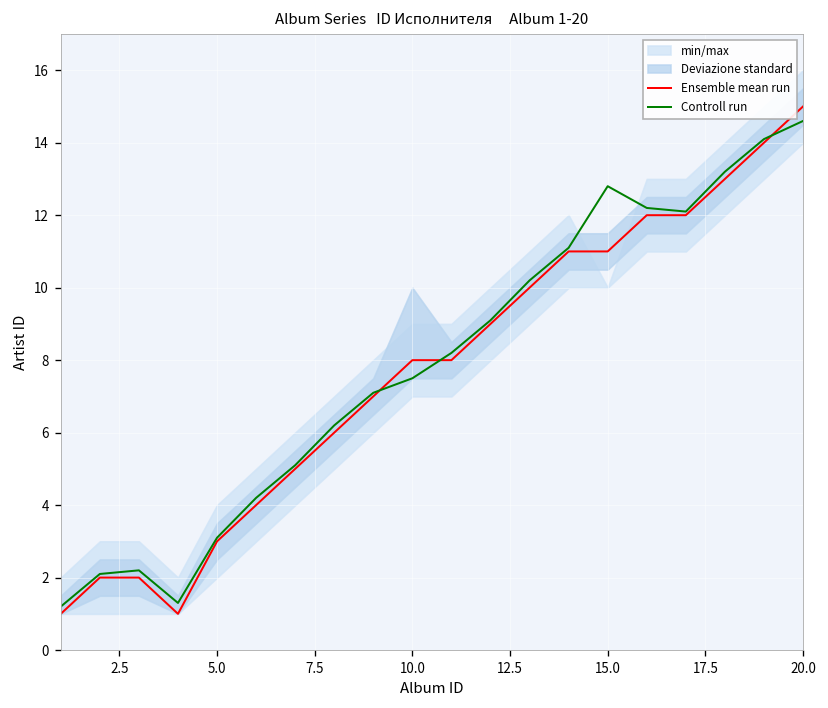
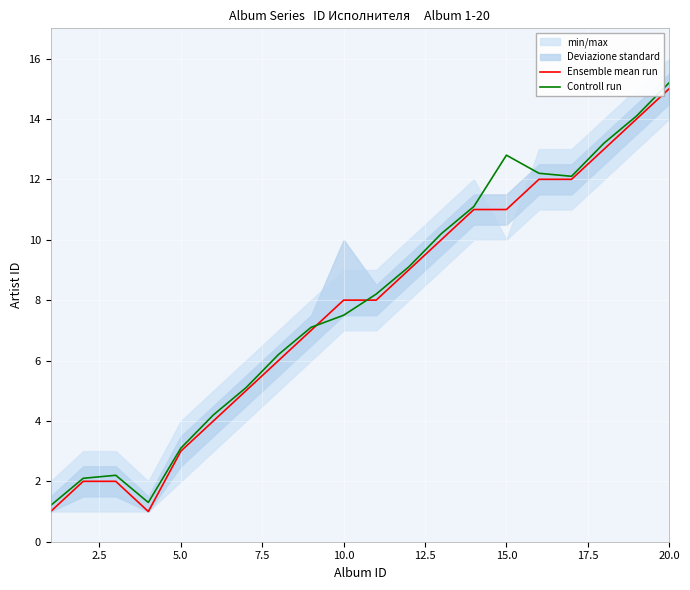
Controll run, 20.0: 14.6 -> 15.2
